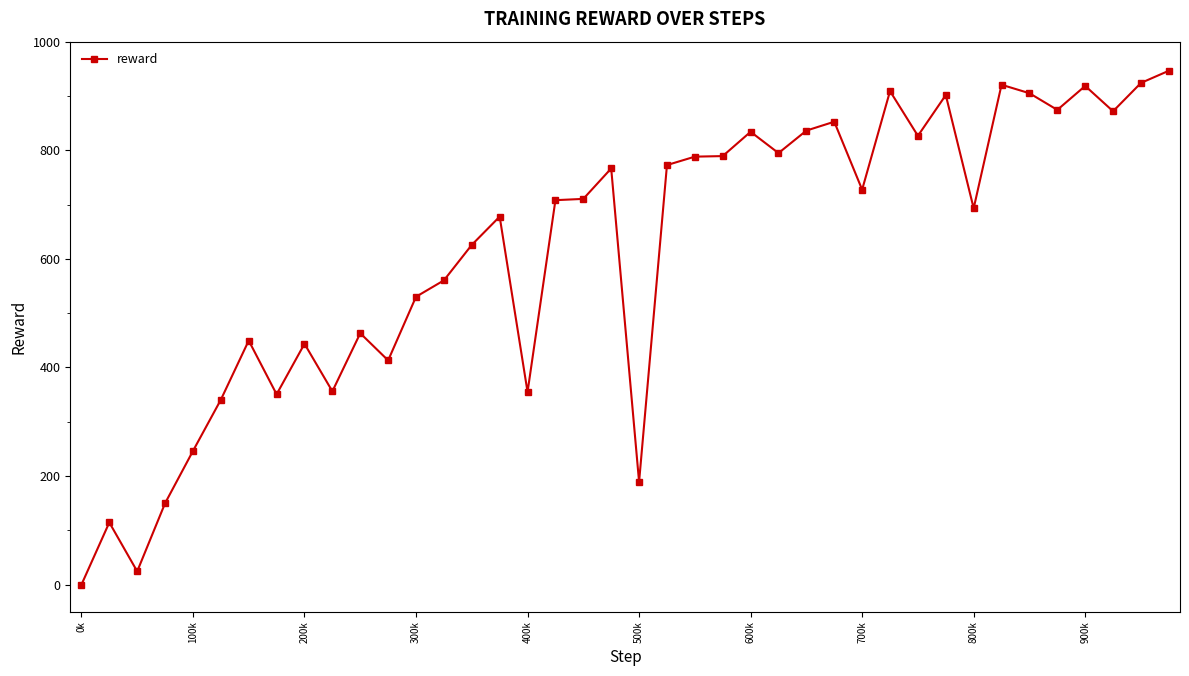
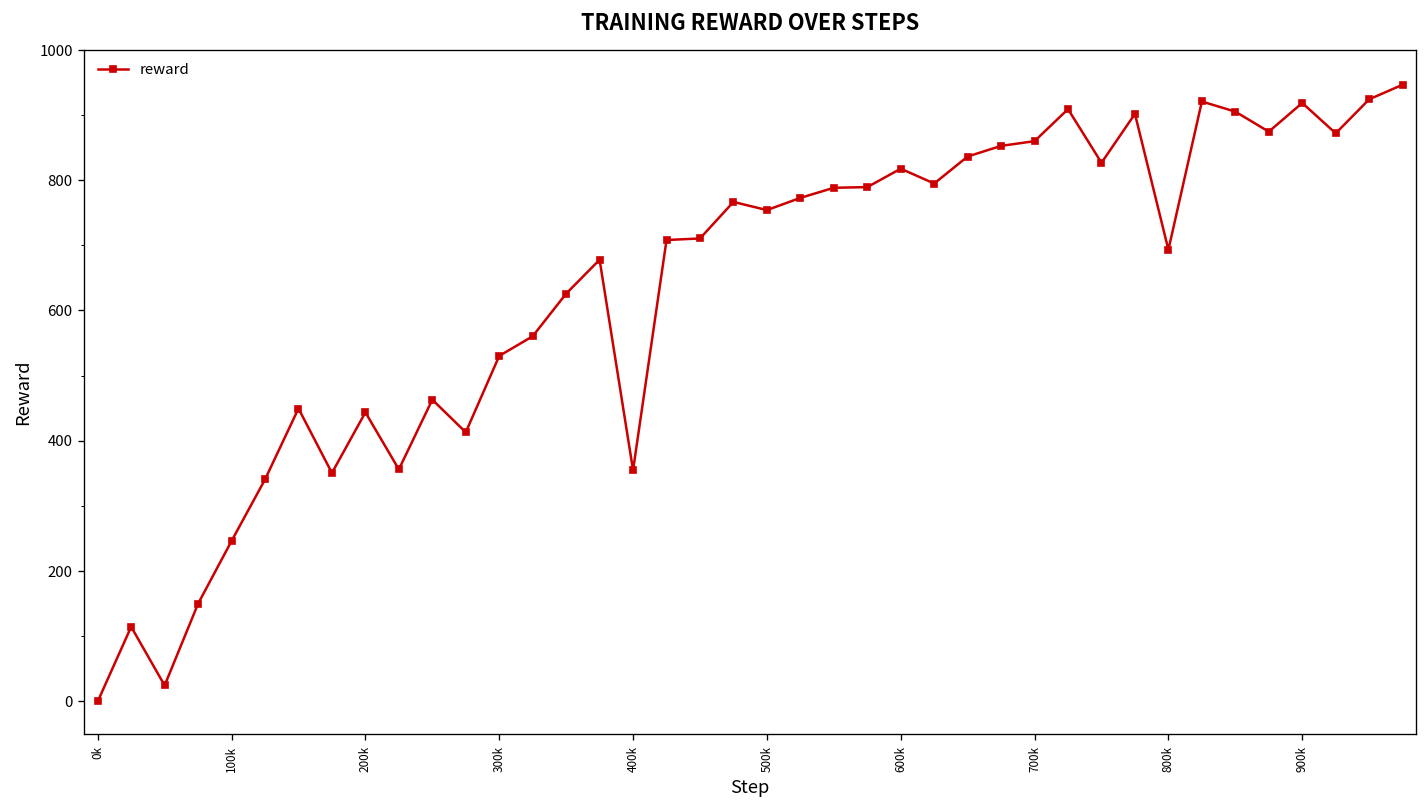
500k: 190 -> 750
600k: 830 -> 820
700k: 730 -> 860
